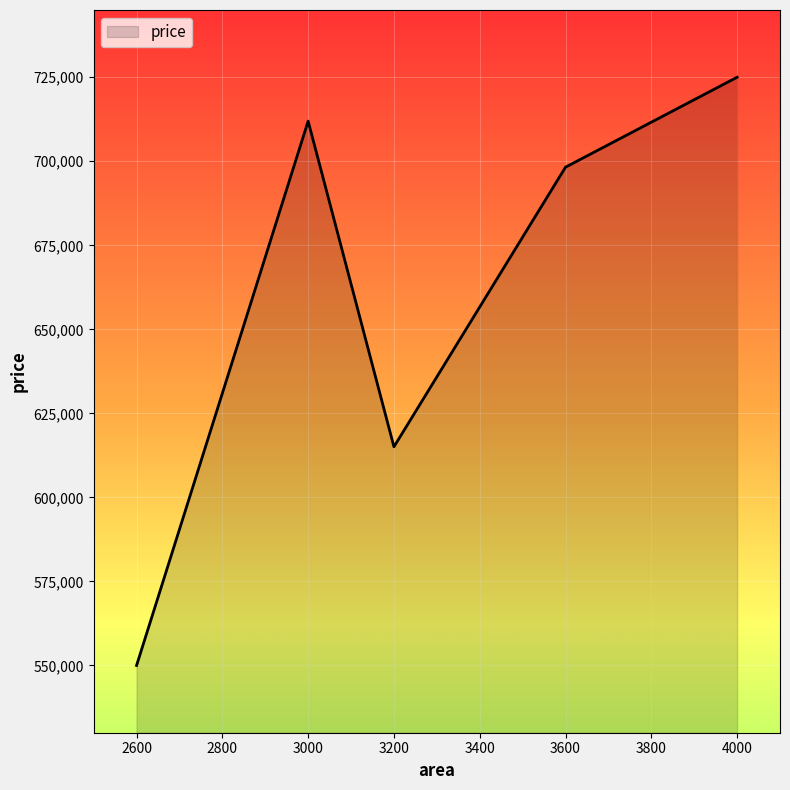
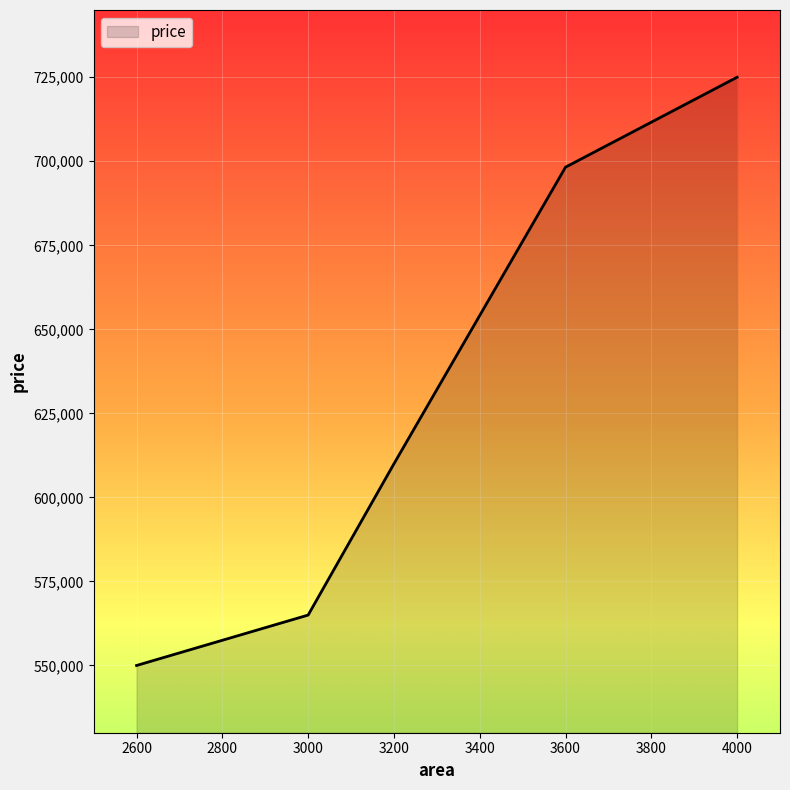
3000: 712,000 -> 565,000
3200: 615,000 -> 610,000
